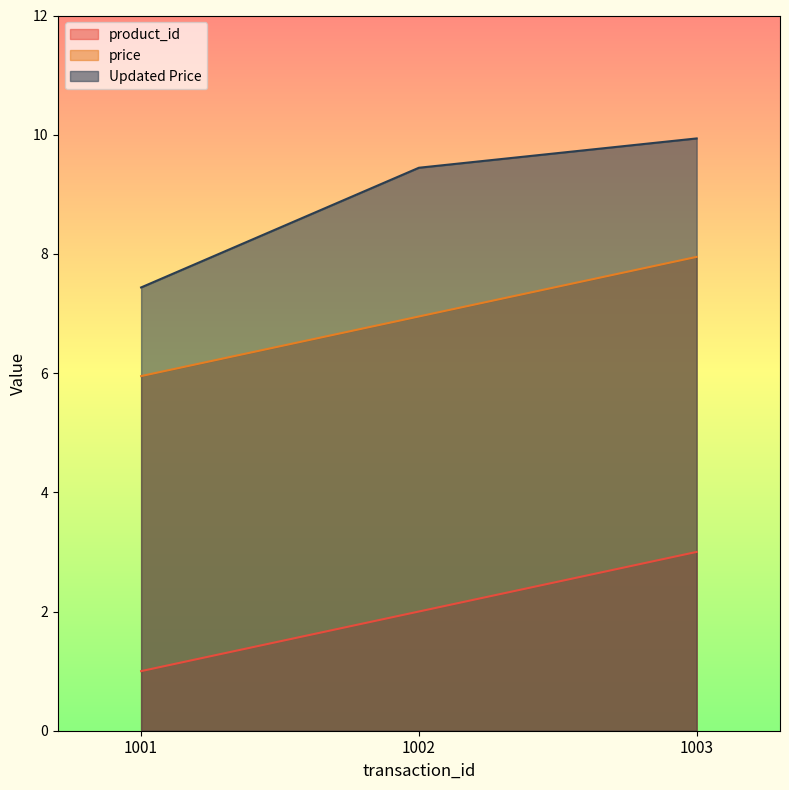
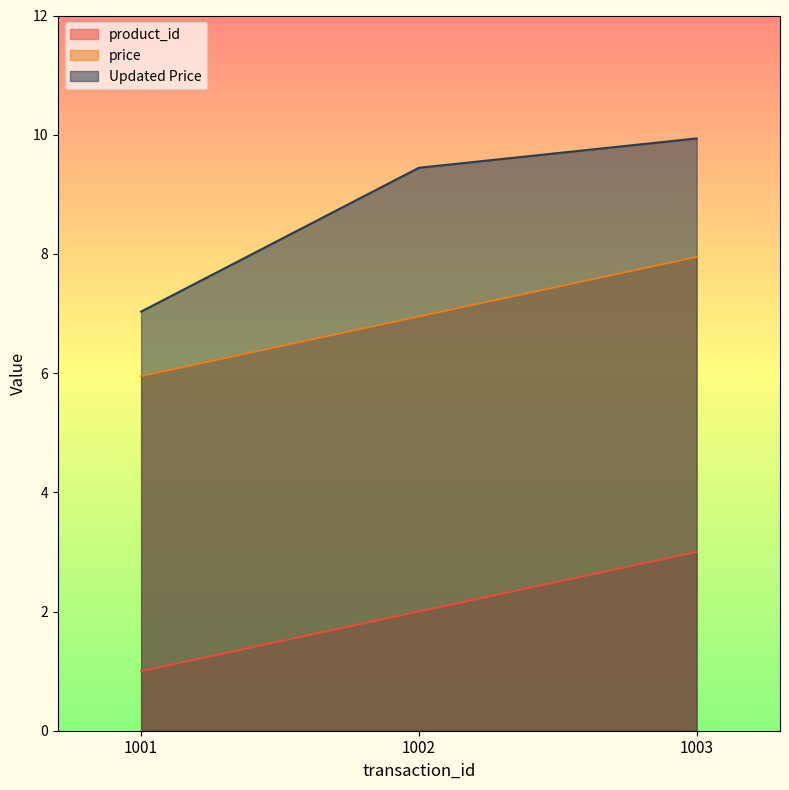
Updated Price, 1001: 7.4 -> 7.0
